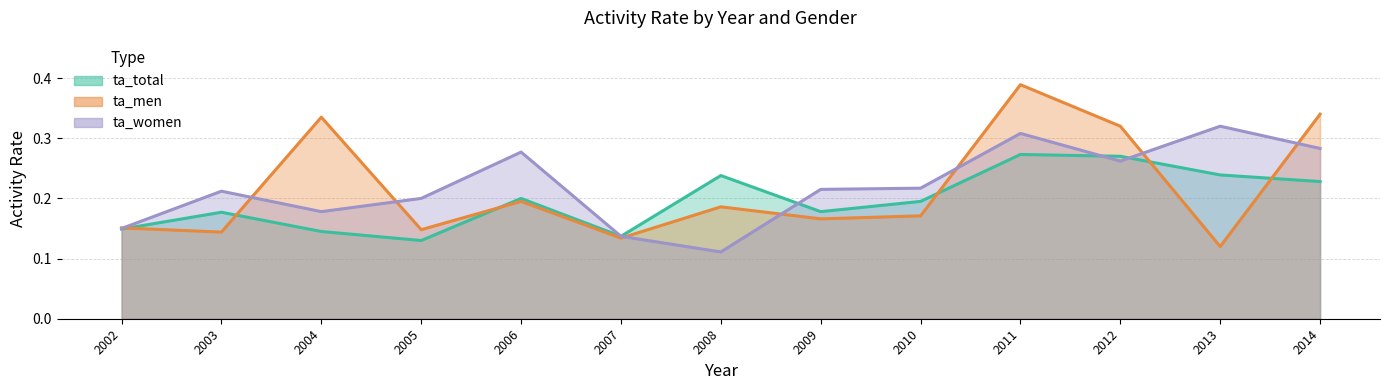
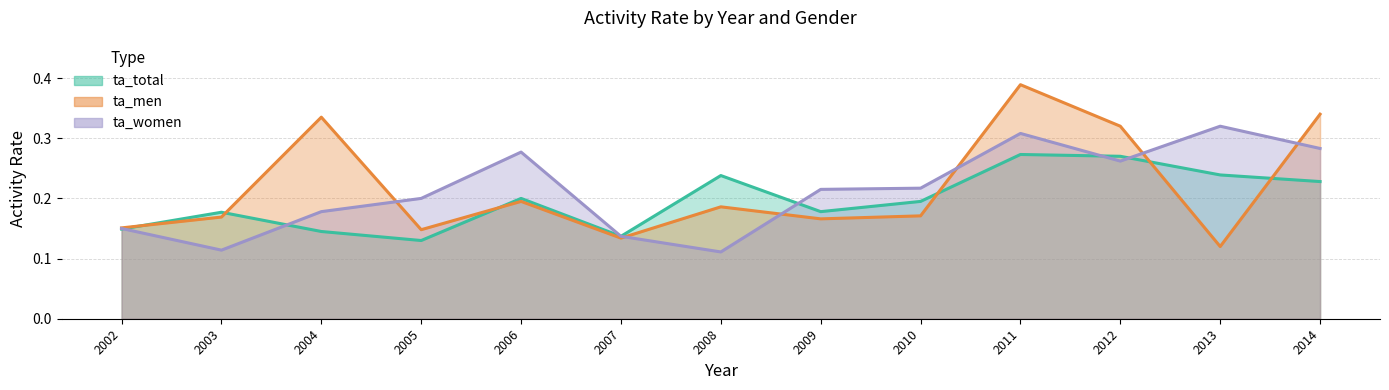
ta_men, 2003: 0.14 -> 0.17
ta_women, 2003: 0.21 -> 0.11
